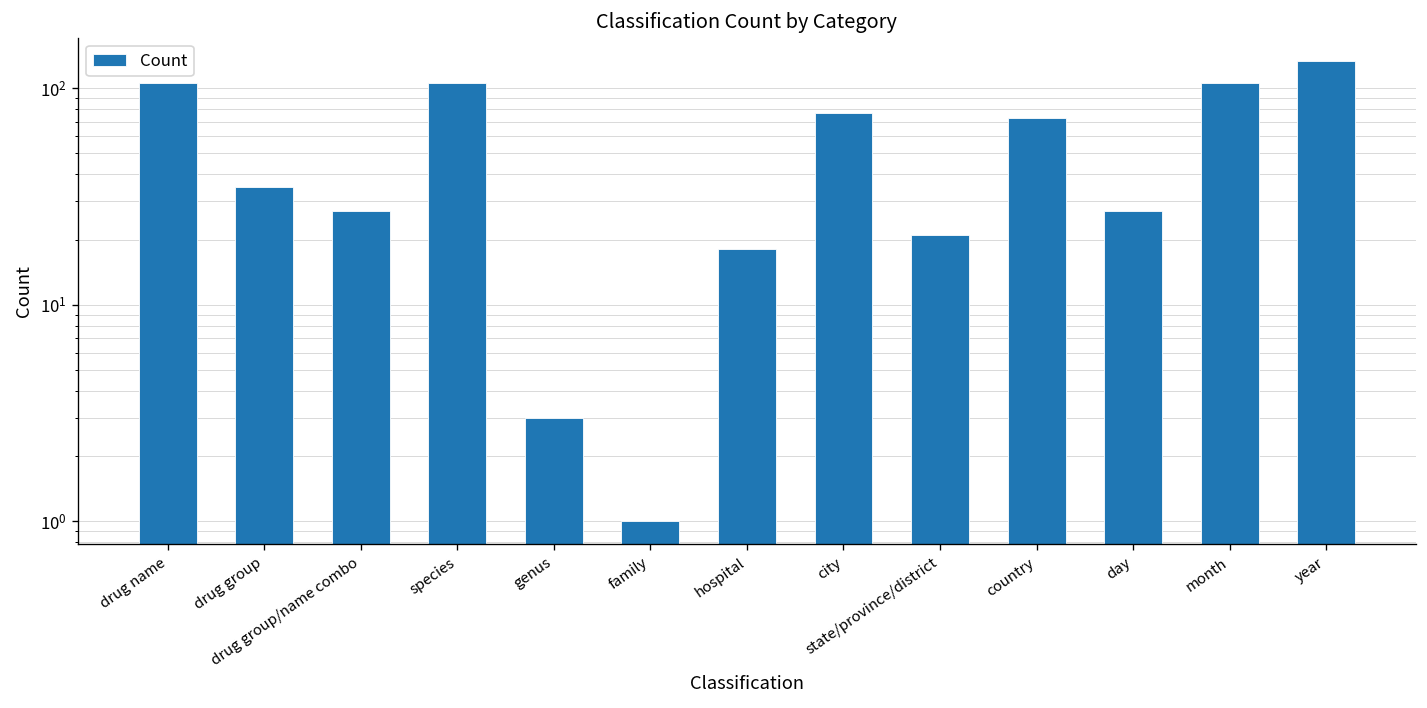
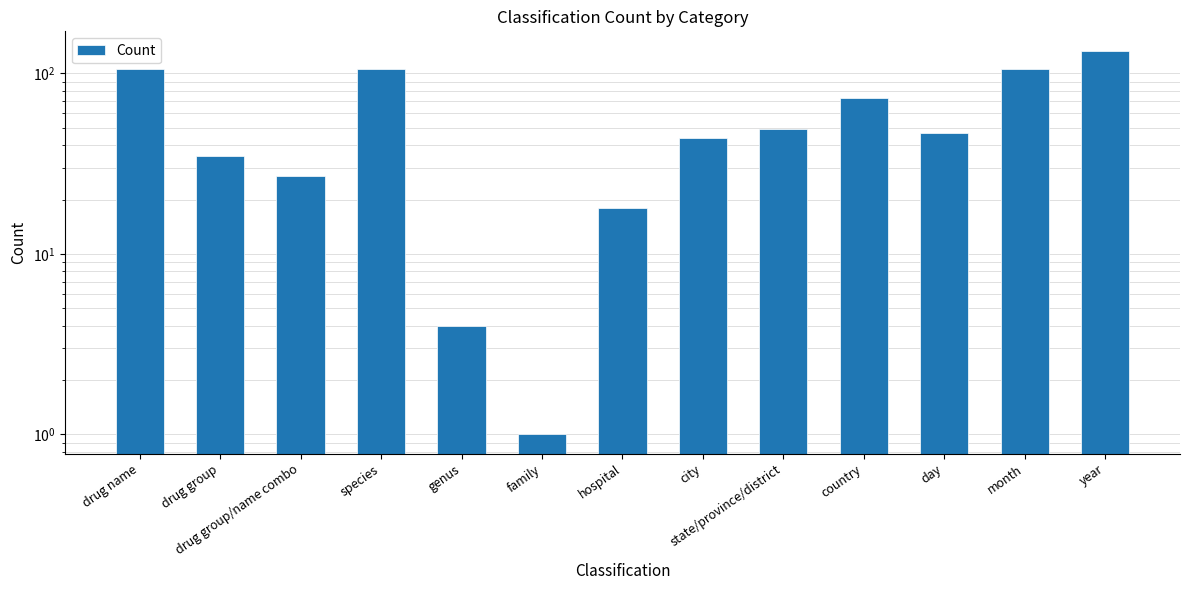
genus: 3 -> 4
city: 77 -> 44
state/province/district: 21 -> 49
day: 27 -> 47
